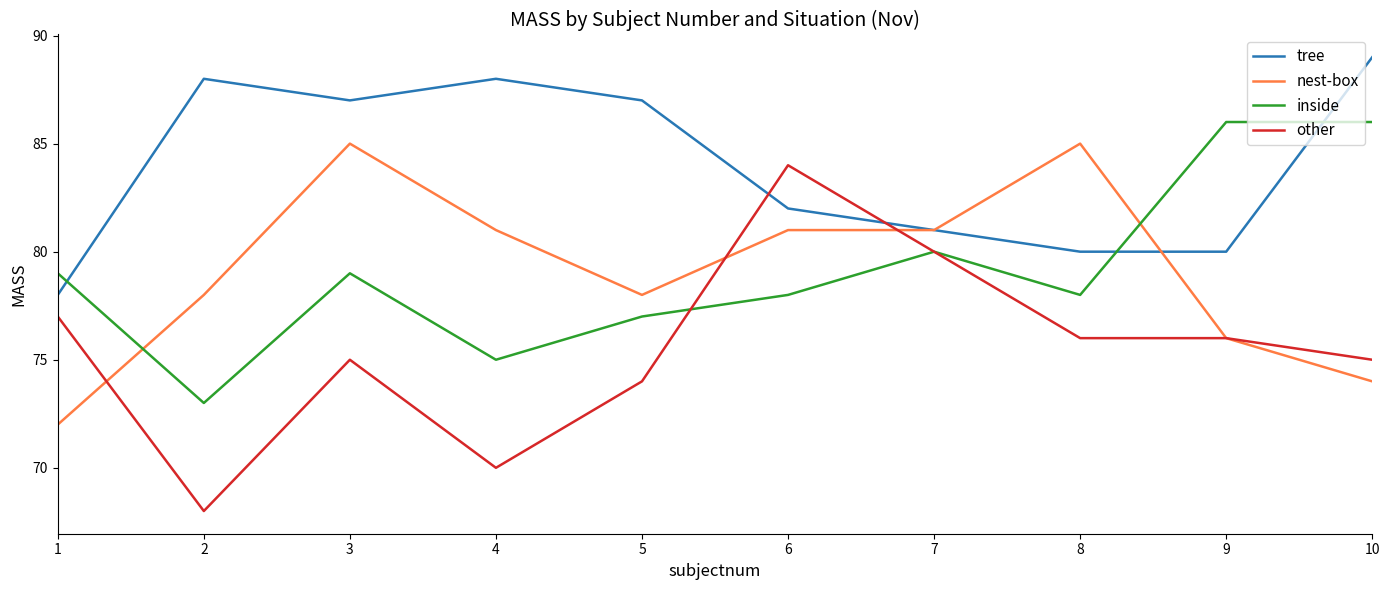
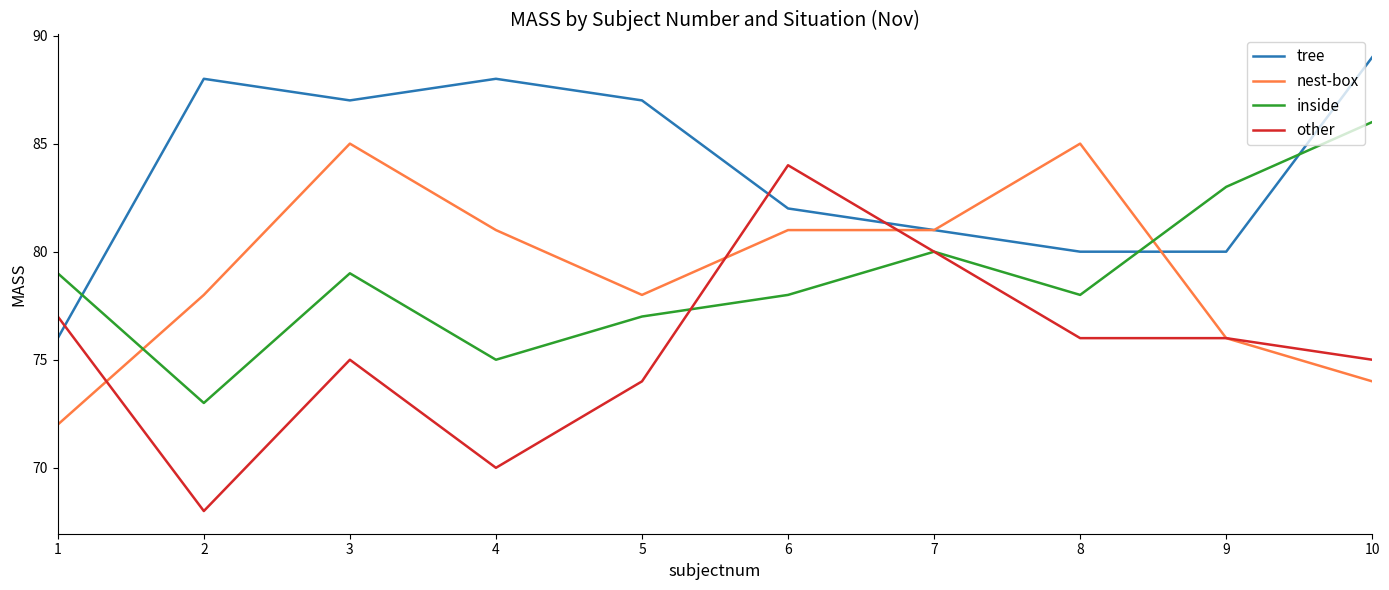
tree, 1: 78 -> 76
inside, 9: 86 -> 83
